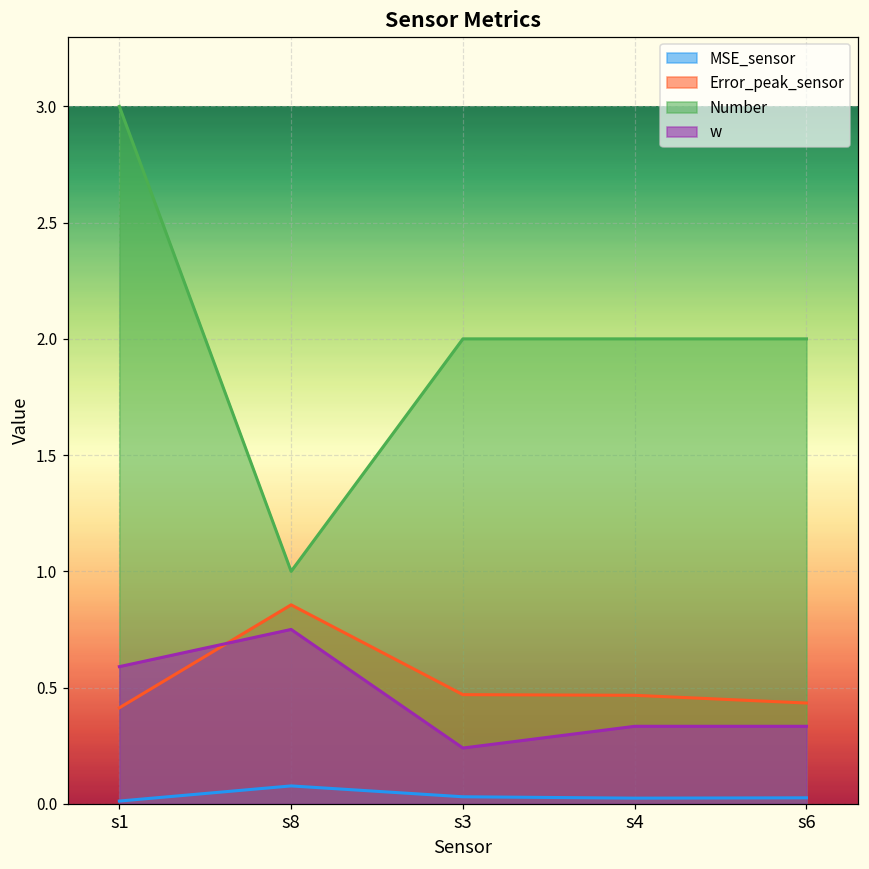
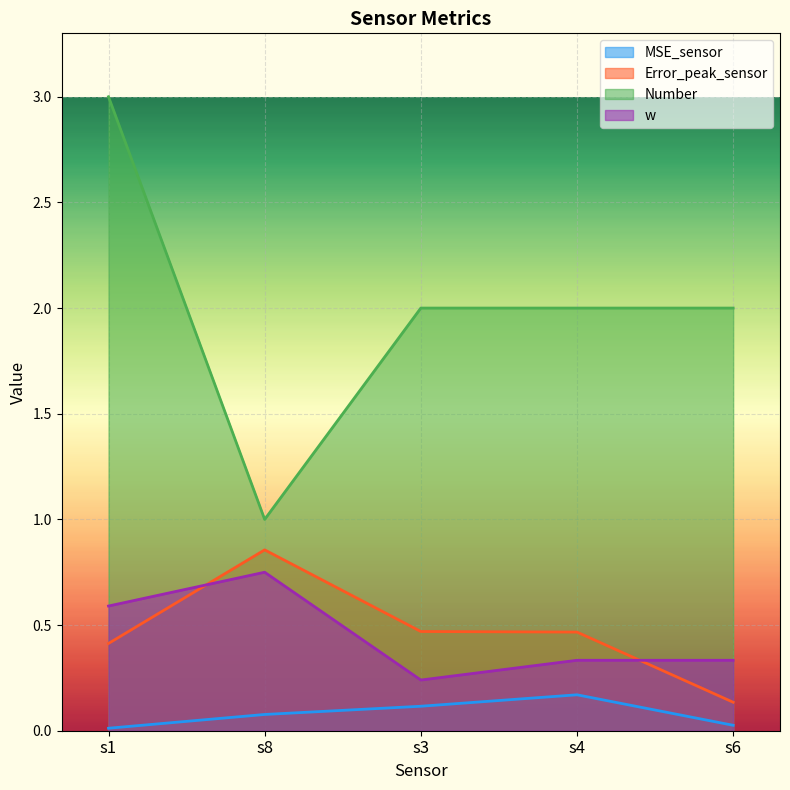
MSE_sensor, s3: 0.03 -> 0.12
MSE_sensor, s4: 0.02 -> 0.17
Error_peak_sensor, s6: 0.43 -> 0.13
